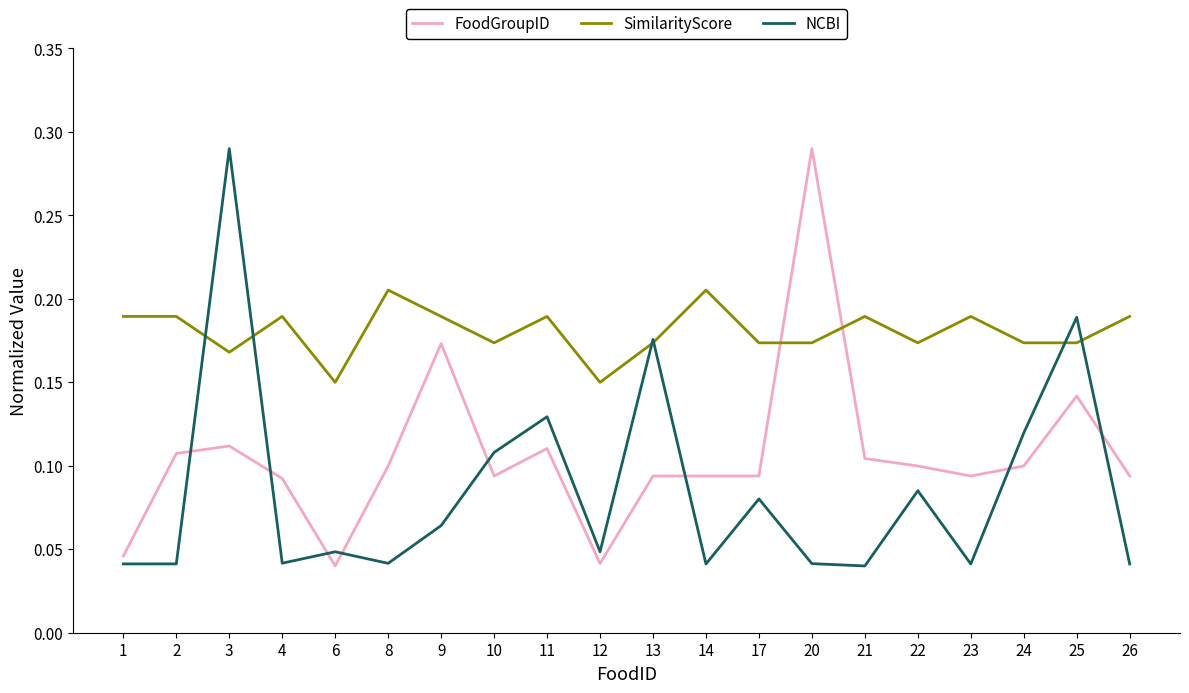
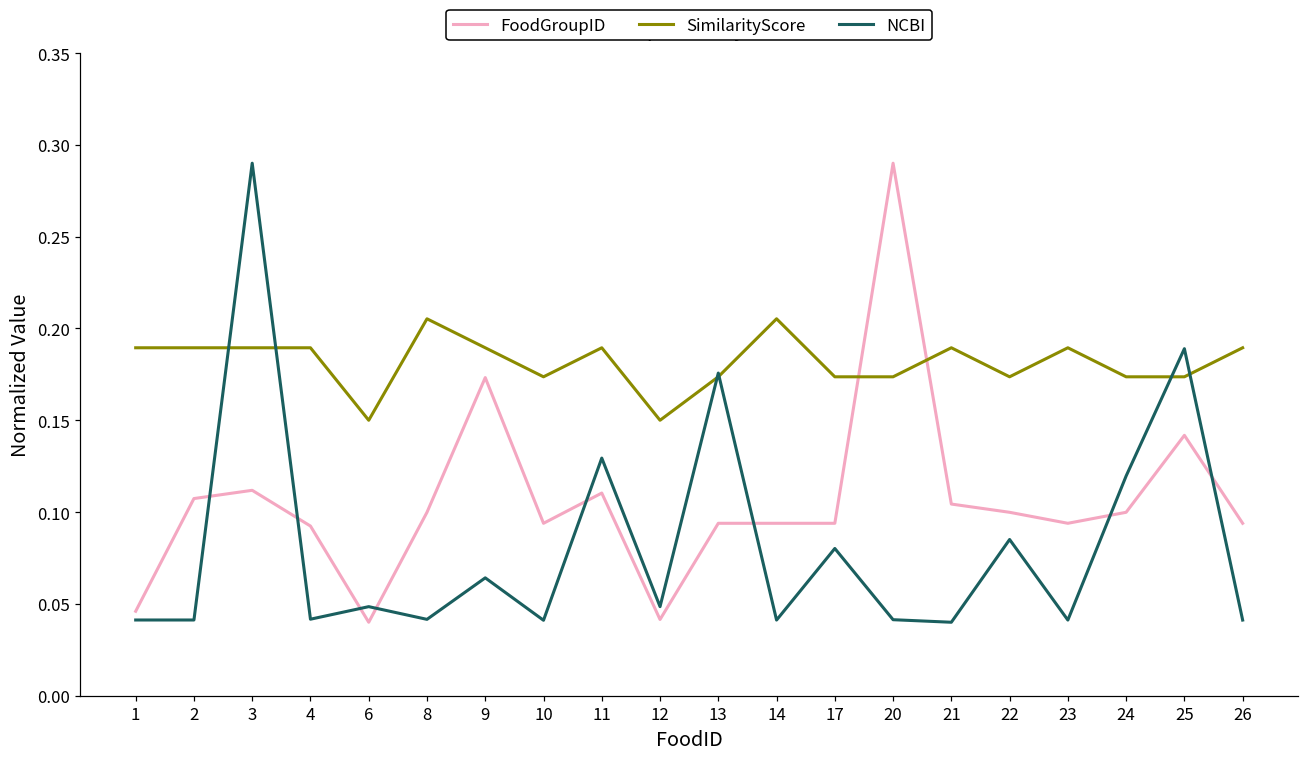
SimilarityScore, 3: 0.168 -> 0.189
NCBI, 10: 0.108 -> 0.041
